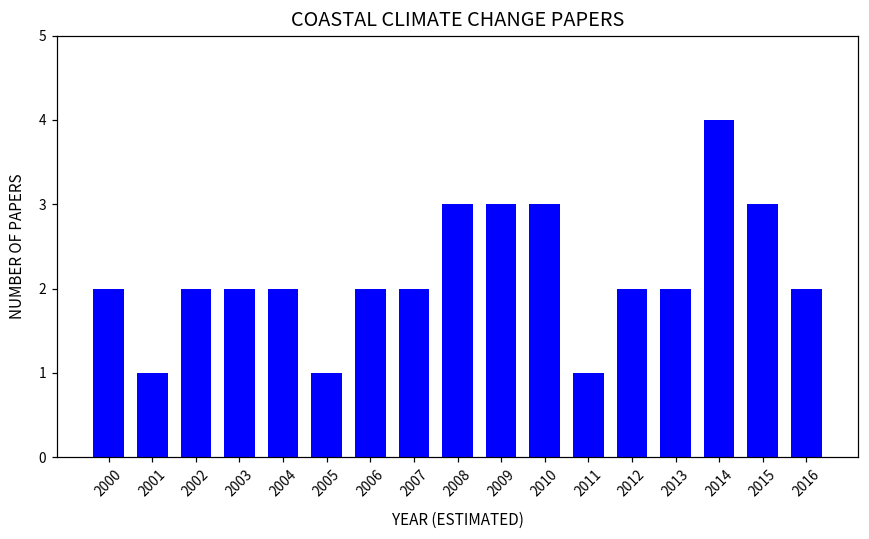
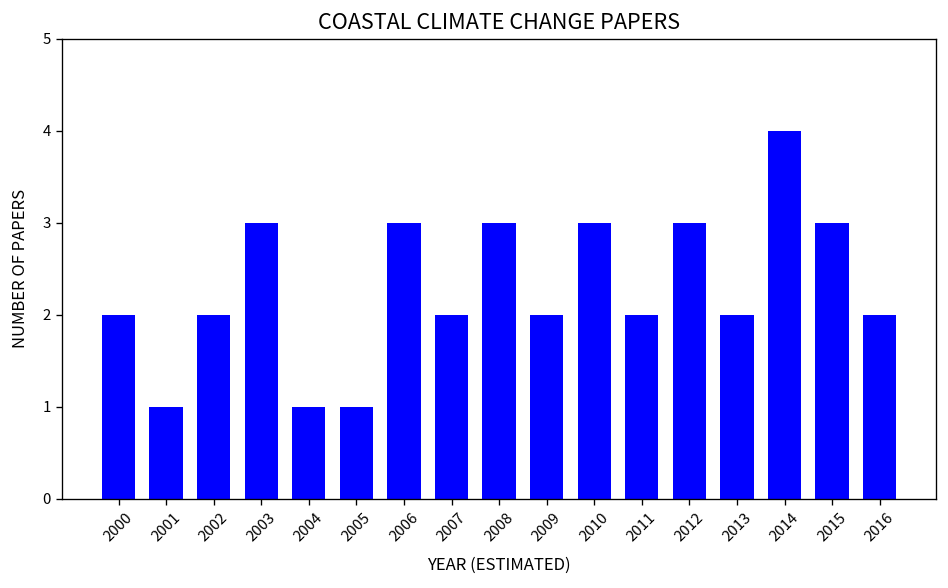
2003: 2 -> 3
2004: 2 -> 1
2006: 2 -> 3
2009: 3 -> 2
2011: 1 -> 2
2012: 2 -> 3
